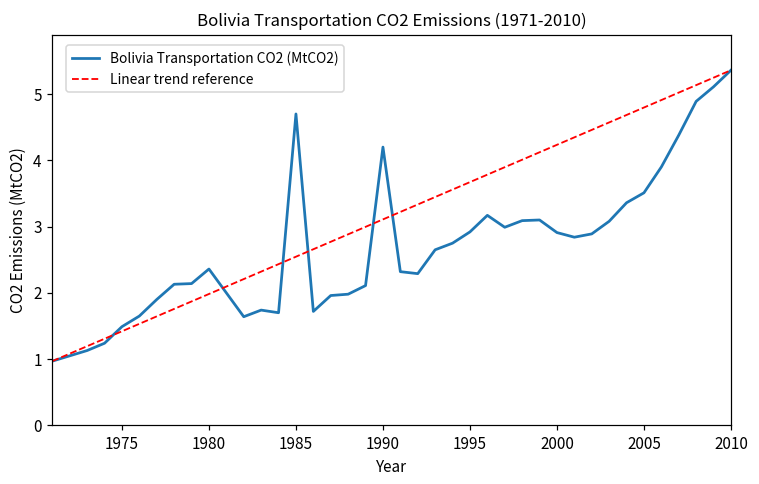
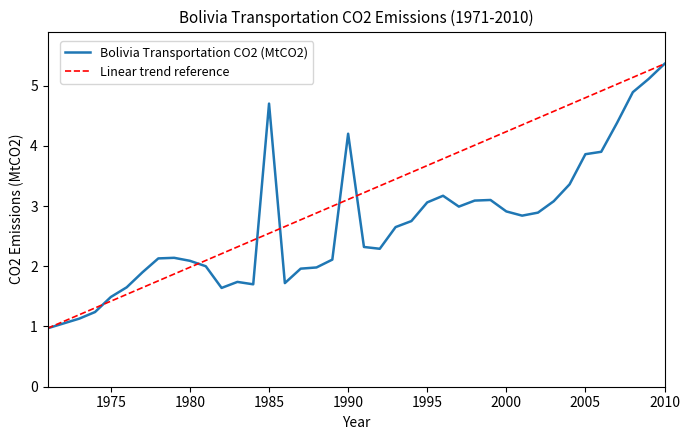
Bolivia Transportation CO2 (MtCO2), 1980: 2.4 -> 2.1
Bolivia Transportation CO2 (MtCO2), 1995: 2.9 -> 3.1
Bolivia Transportation CO2 (MtCO2), 2005: 3.5 -> 3.9
